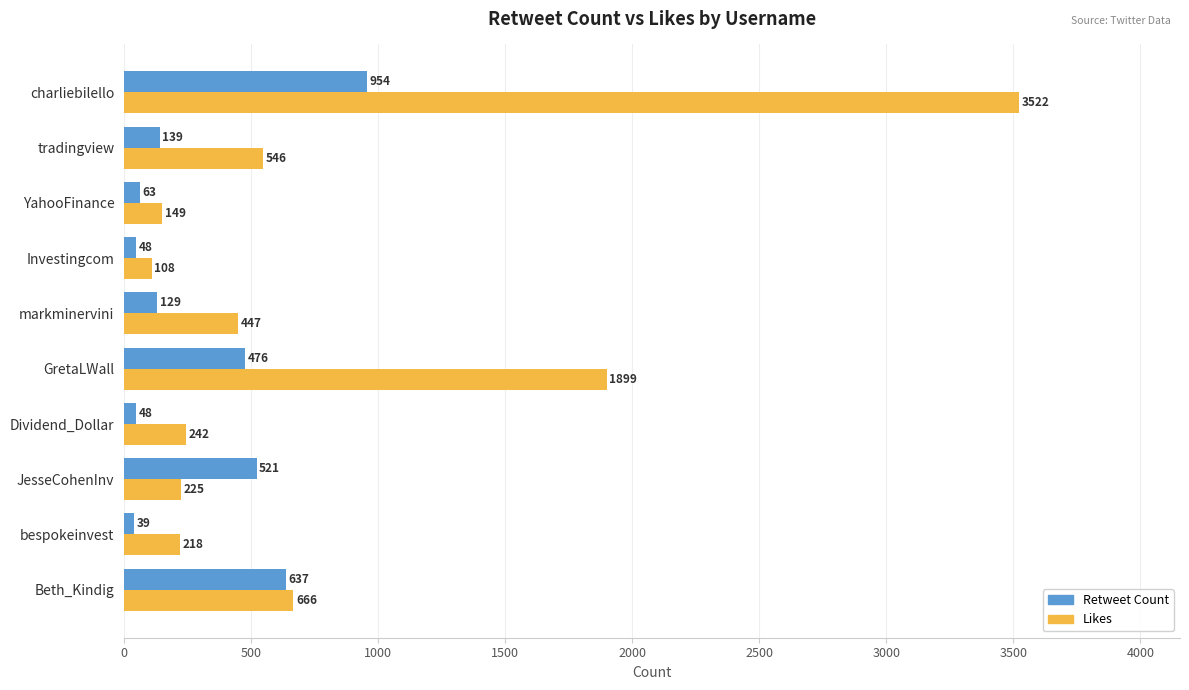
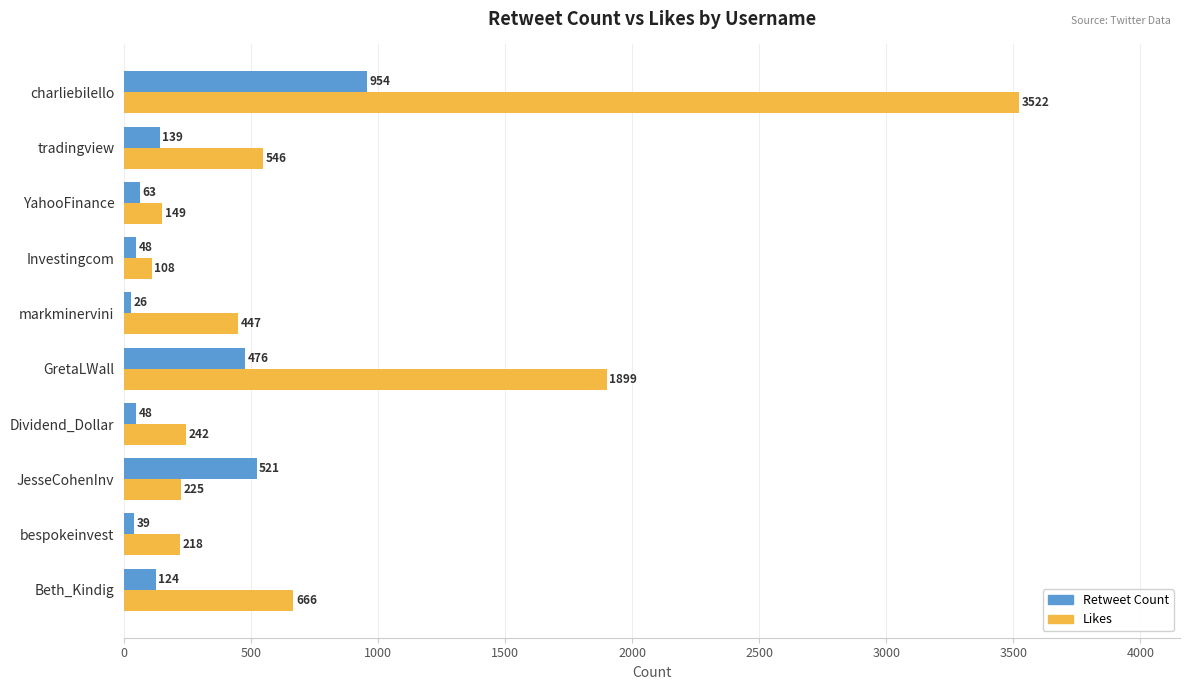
Retweet Count, markminervini: 129 -> 26
Retweet Count, Beth_Kindig: 637 -> 124
